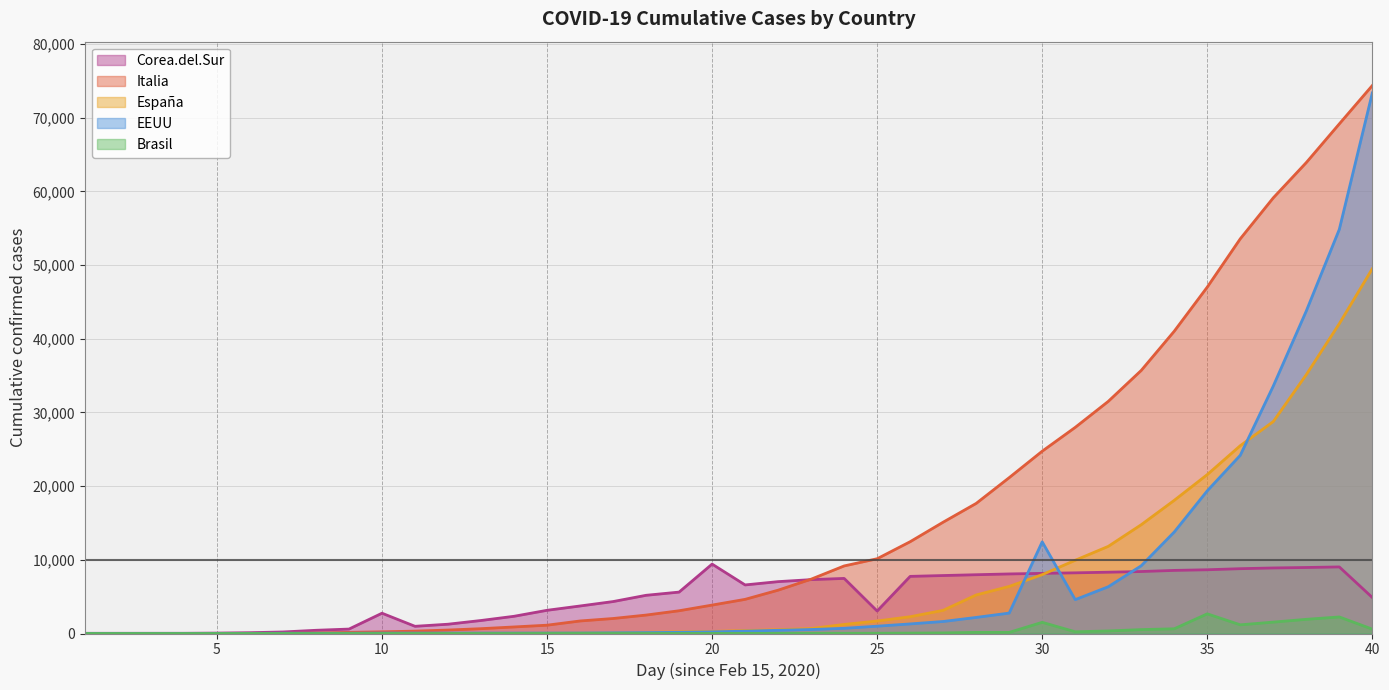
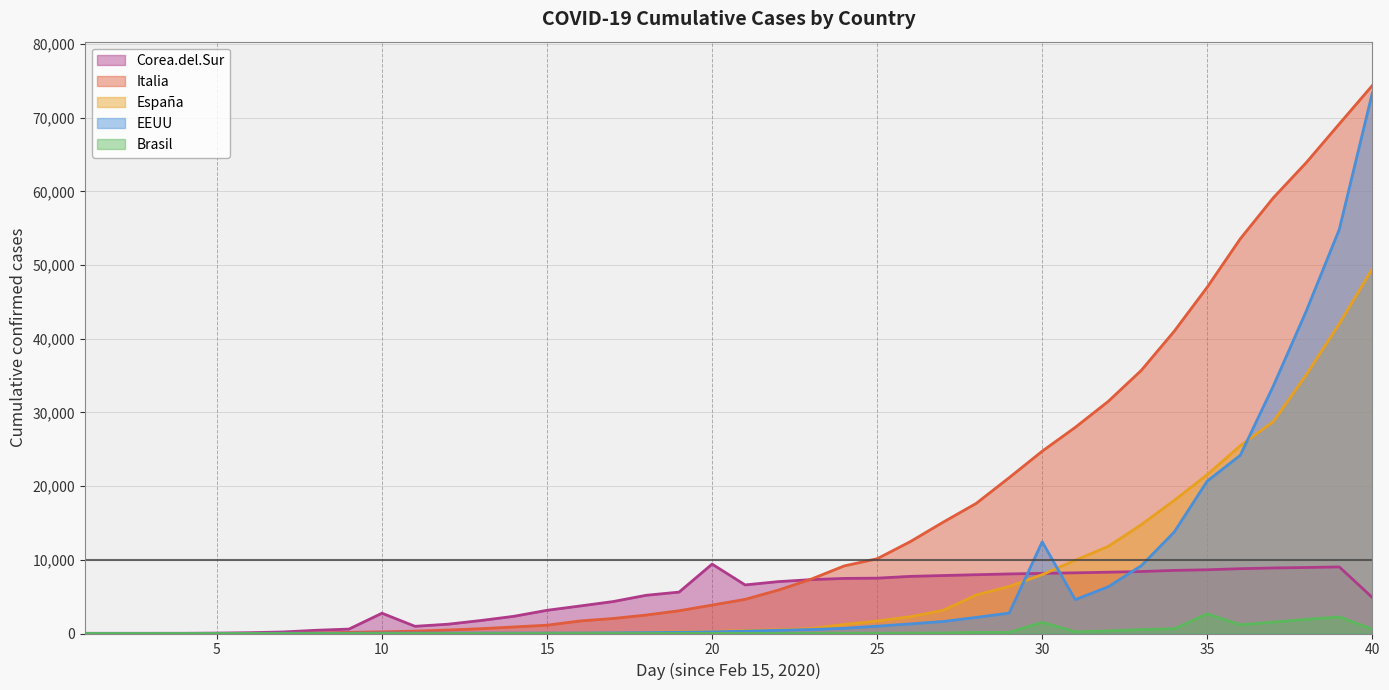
Corea.del.Sur, 25: 3,000 -> 8,000
EEUU, 35: 19,000 -> 21,000
